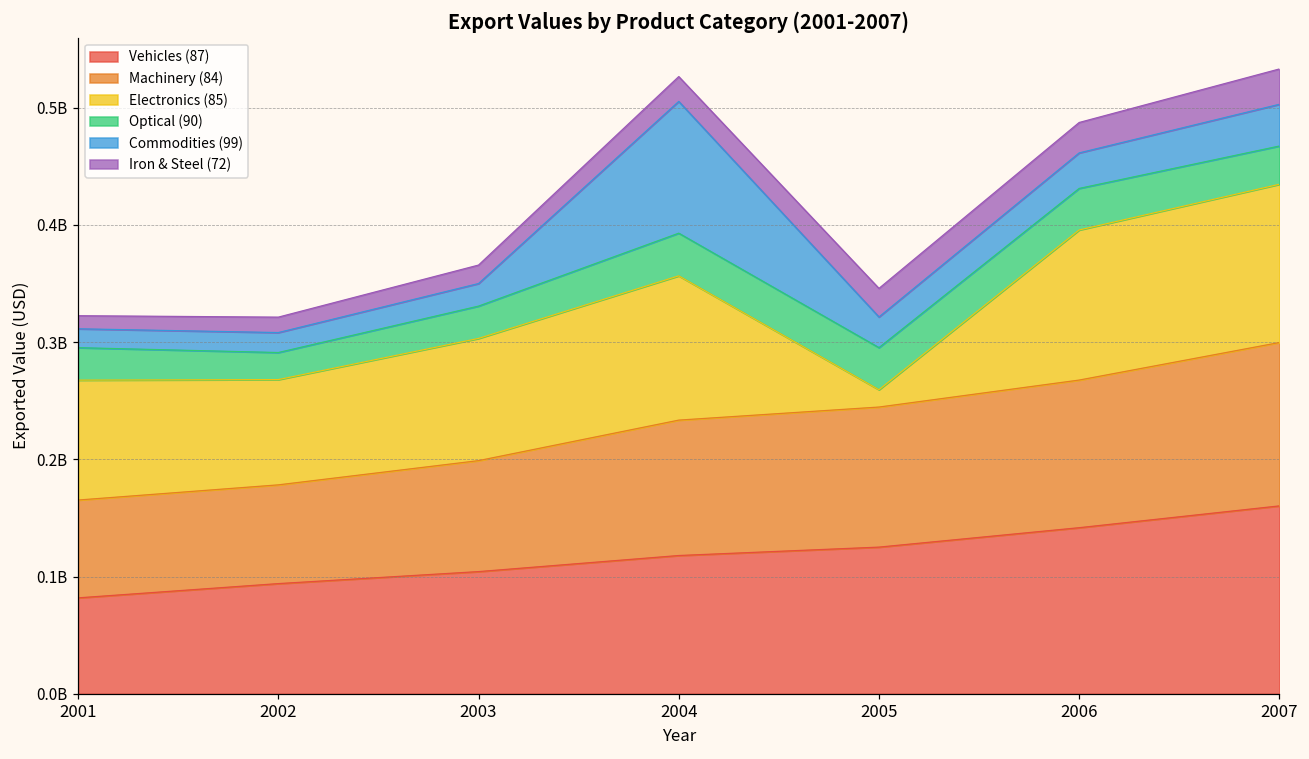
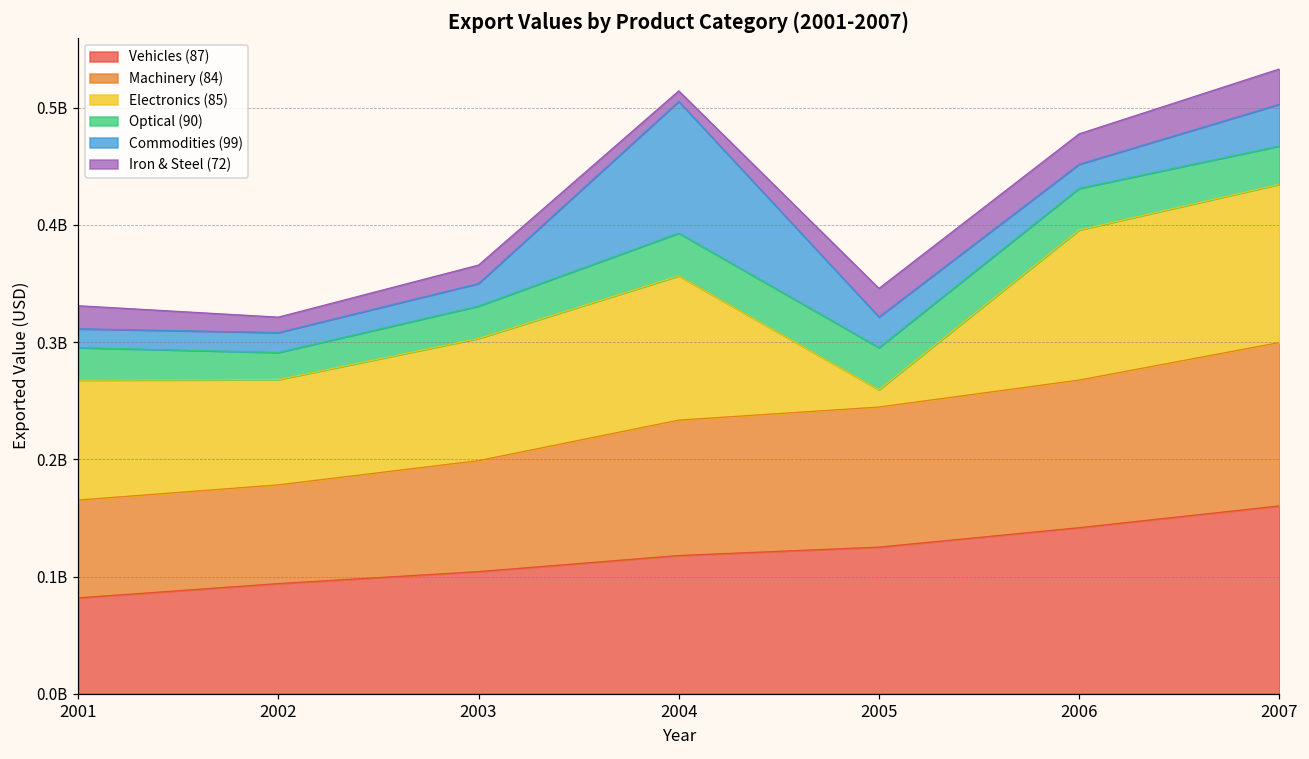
Iron & Steel (72), 2001: 11000000 -> 20000000
Iron & Steel (72), 2004: 21000000 -> 9000000
Commodities (99), 2006: 30000000 -> 21000000
